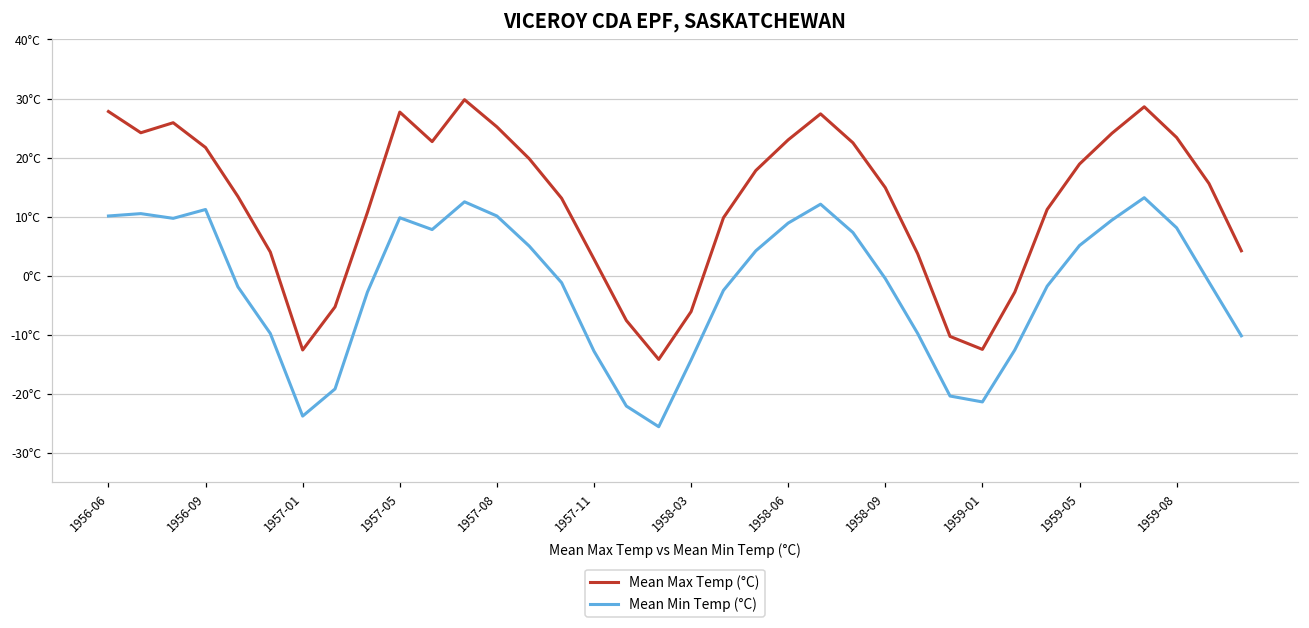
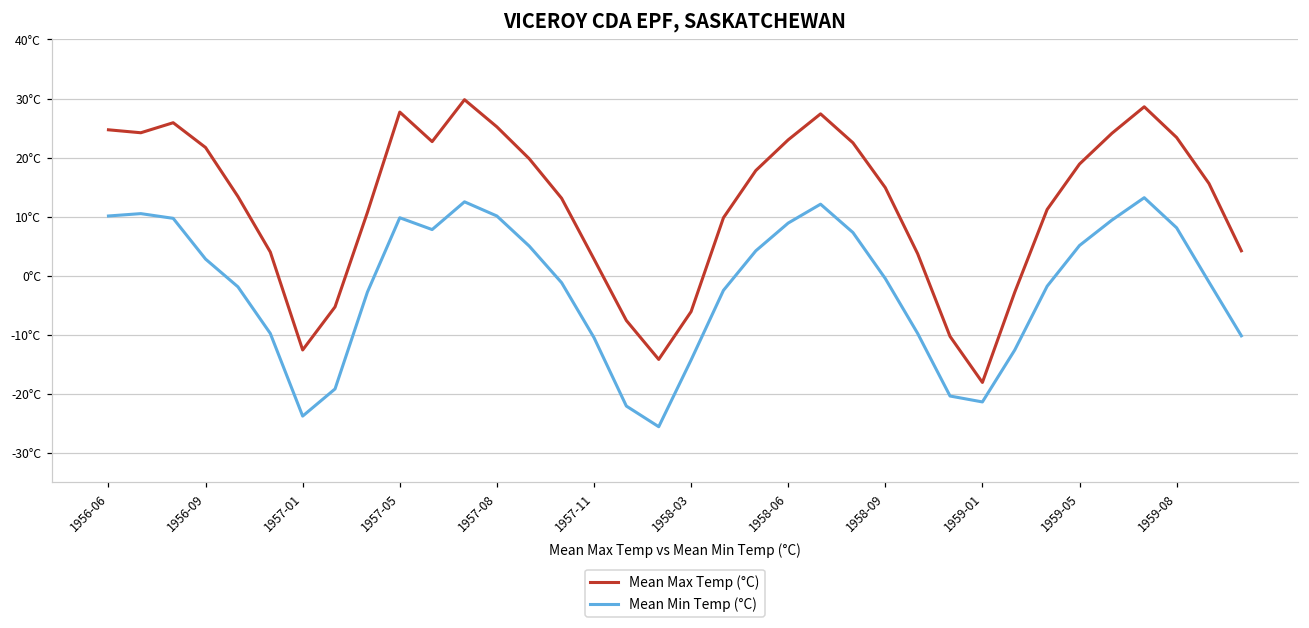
Mean Max Temp (°C), 1956-06: 28°C -> 25°C
Mean Min Temp (°C), 1956-09: 11°C -> 3°C
Mean Min Temp (°C), 1957-11: -13°C -> -11°C
Mean Max Temp (°C), 1959-01: -13°C -> -18°C
